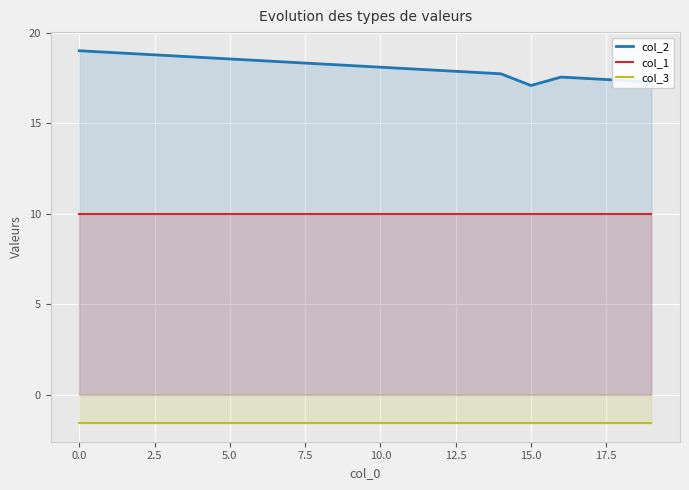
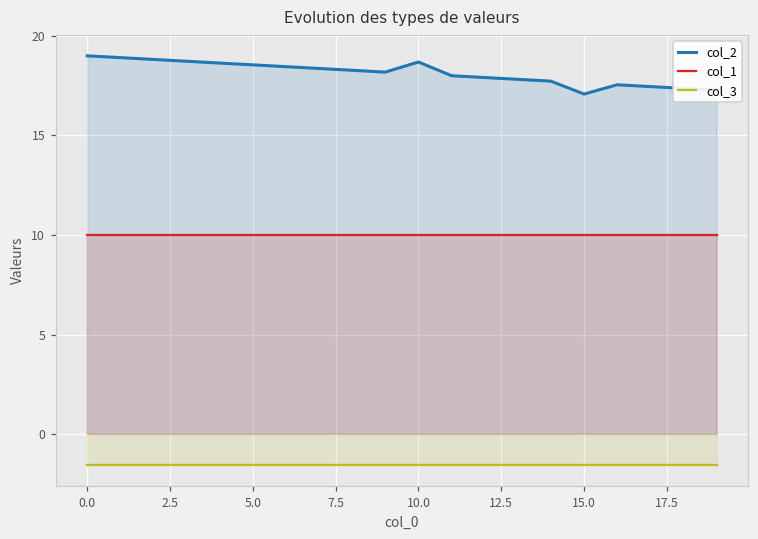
col_2, 10.0: 18.1 -> 18.7
